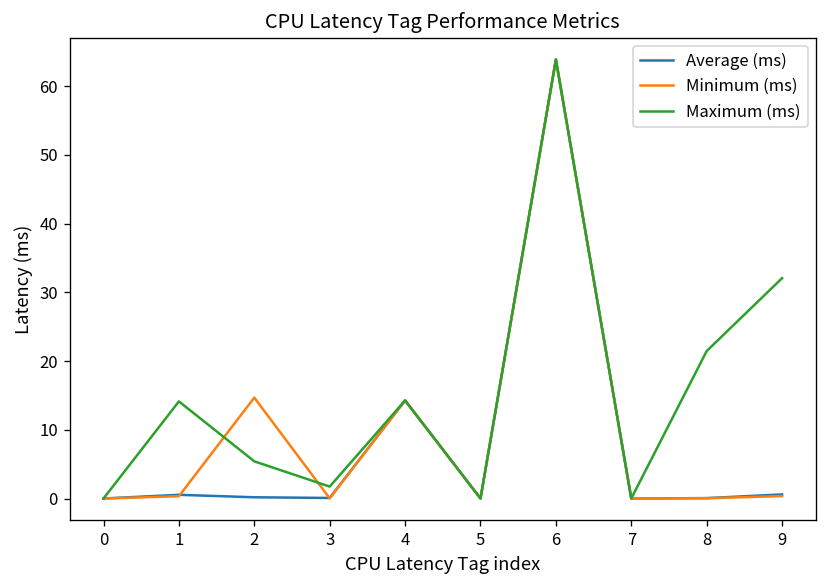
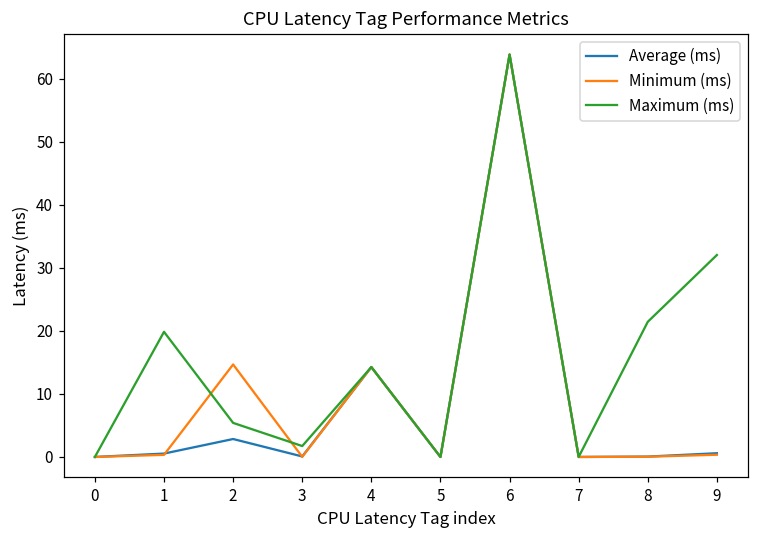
Maximum (ms), 1: 14 -> 20
Average (ms), 2: 0 -> 3
